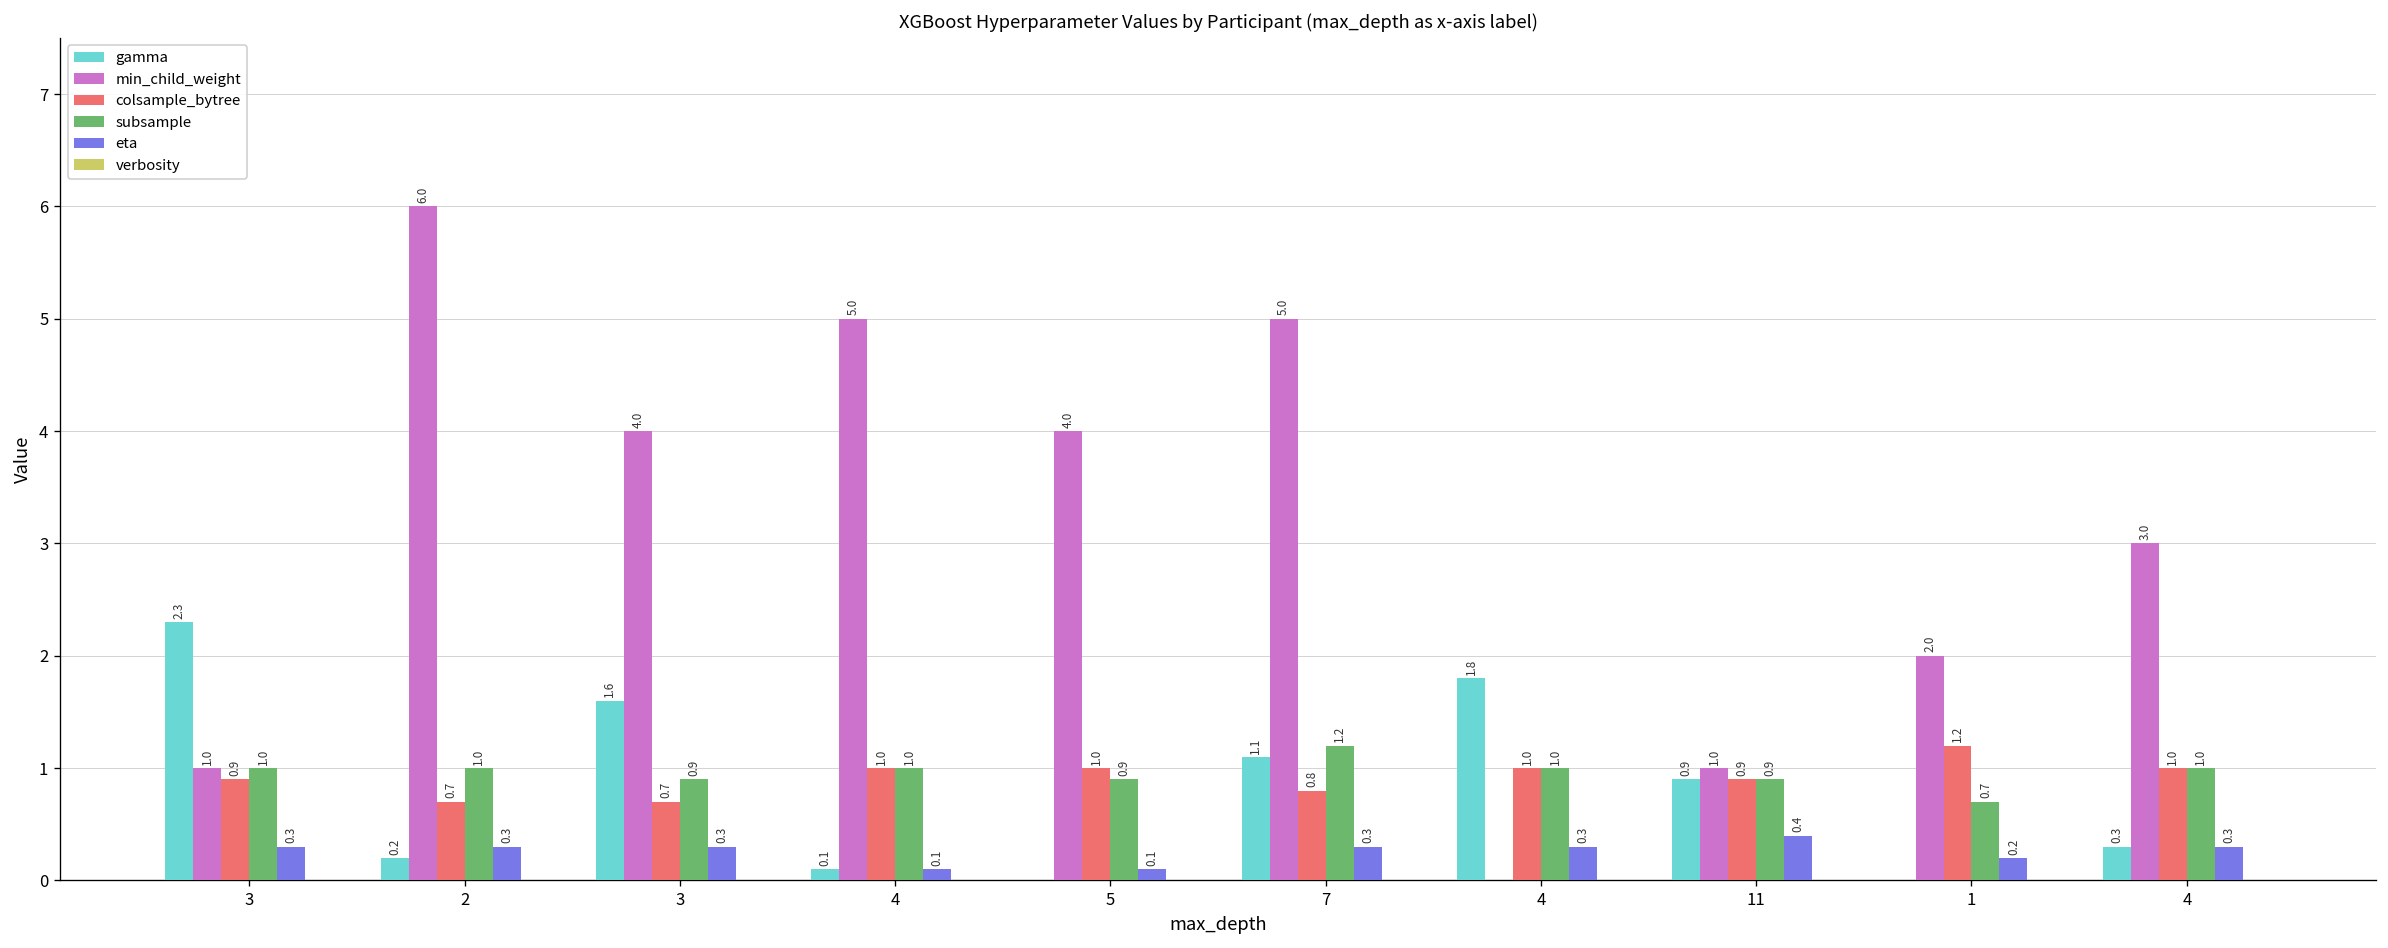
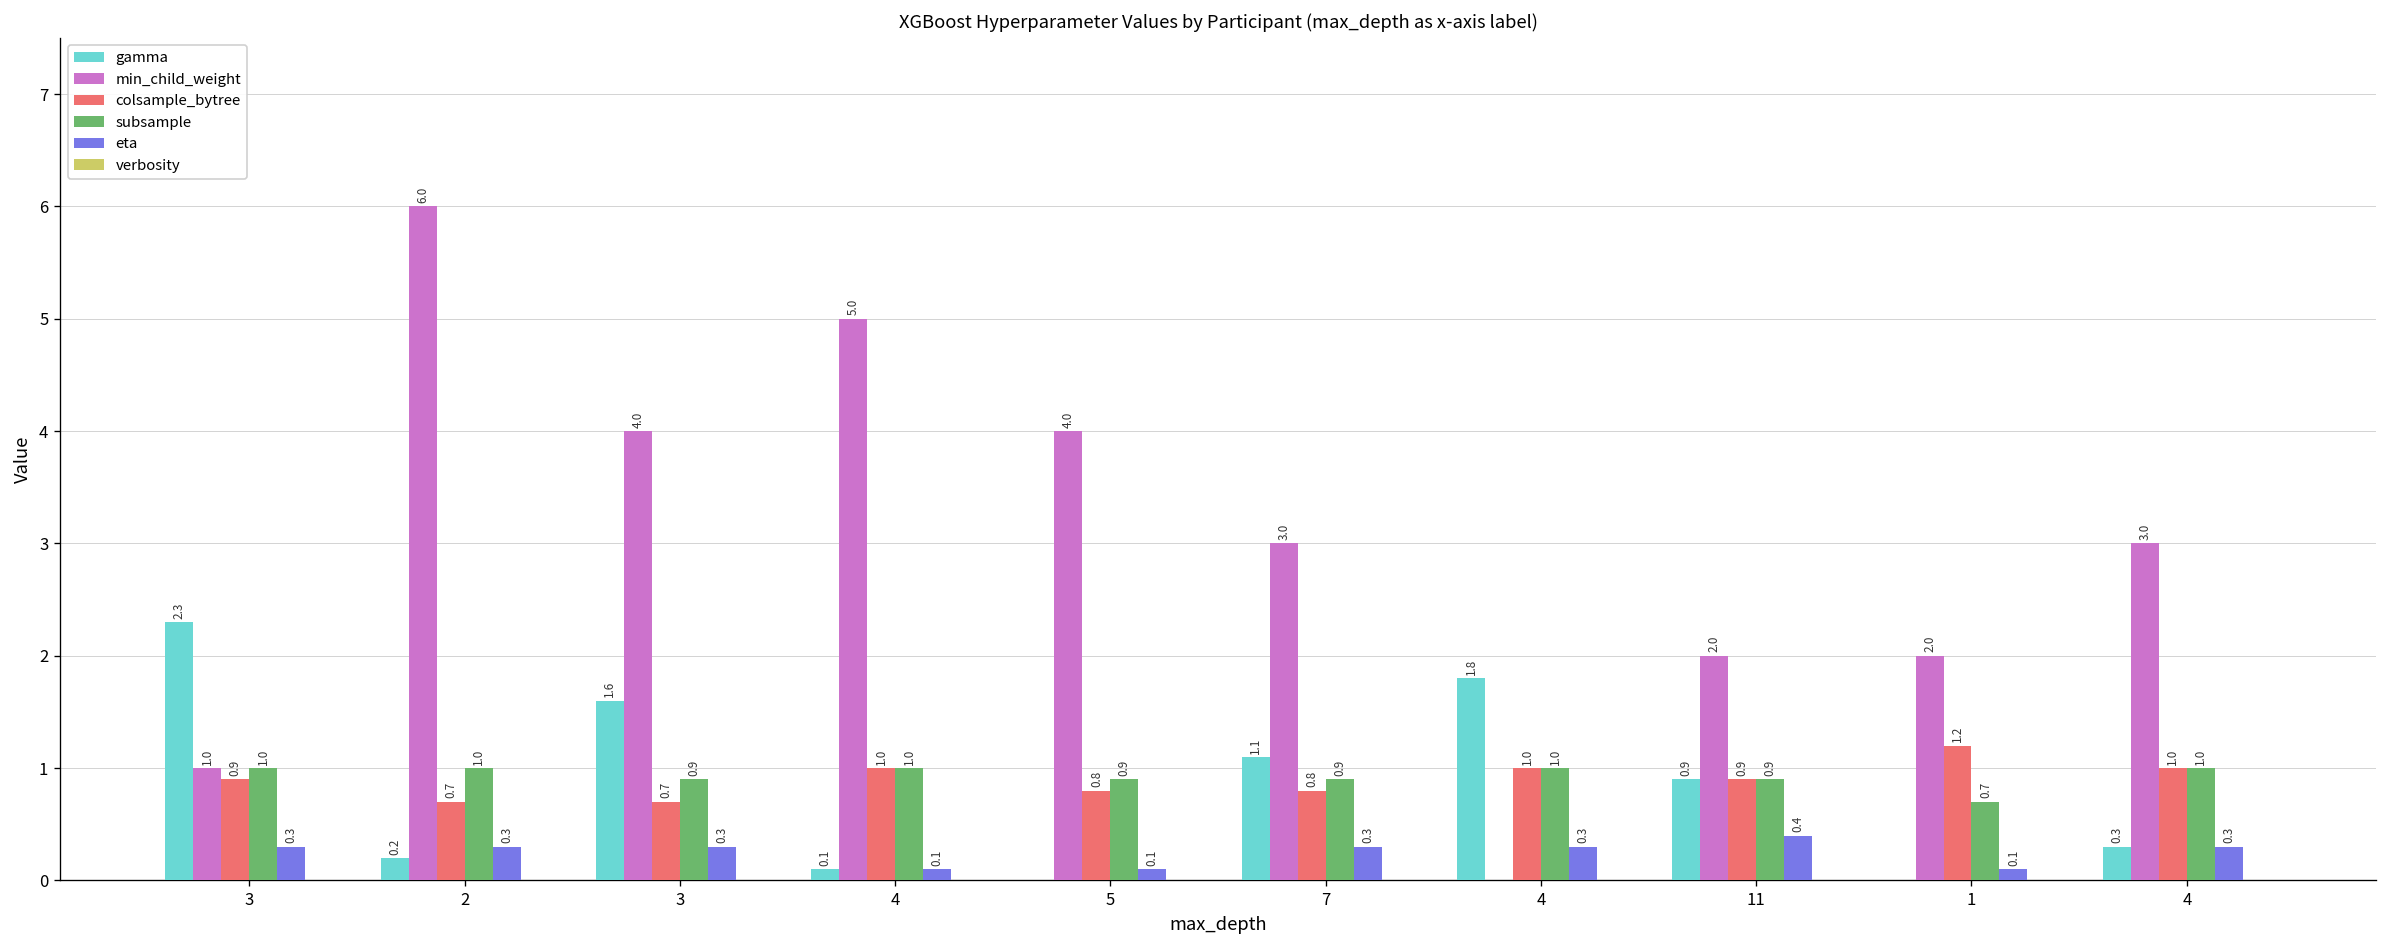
colsample_bytree, 5: 1.0 -> 0.8
min_child_weight, 7: 5.0 -> 3.0
subsample, 7: 1.2 -> 0.9
min_child_weight, 11: 1.0 -> 2.0
eta, 1: 0.2 -> 0.1
